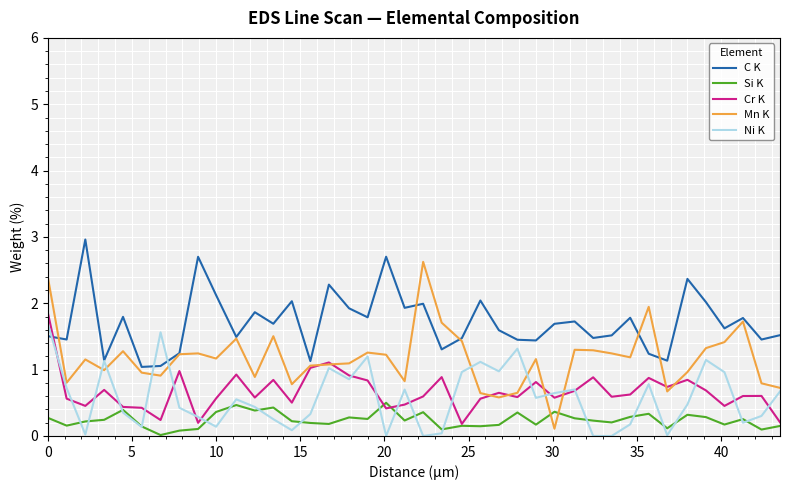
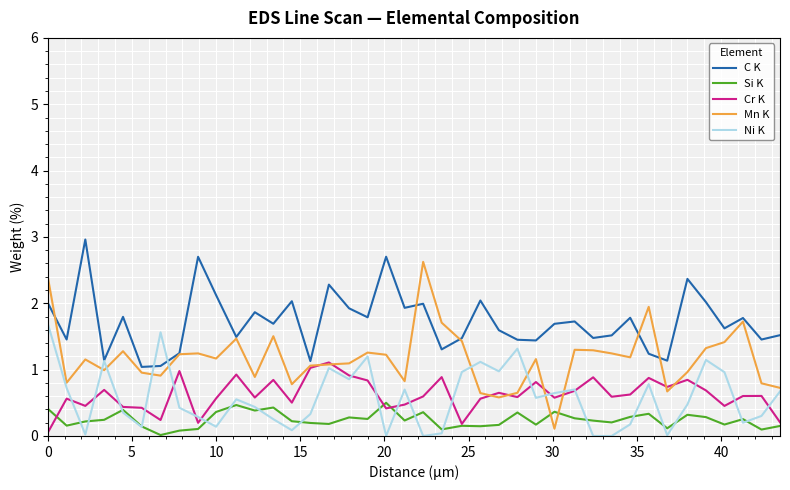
C K, 0: 1.5 -> 2.0
Si K, 0: 0.3 -> 0.4
Cr K, 0: 1.9 -> 0.0
